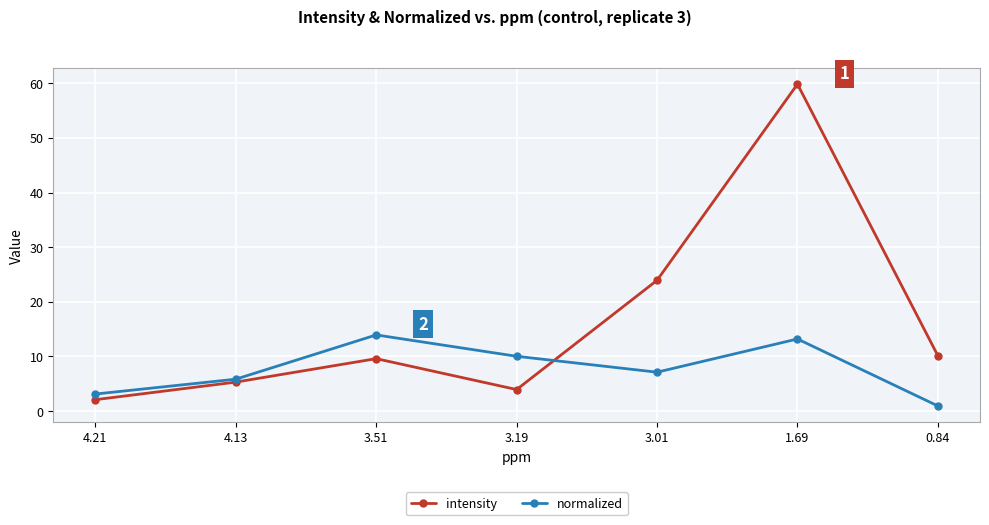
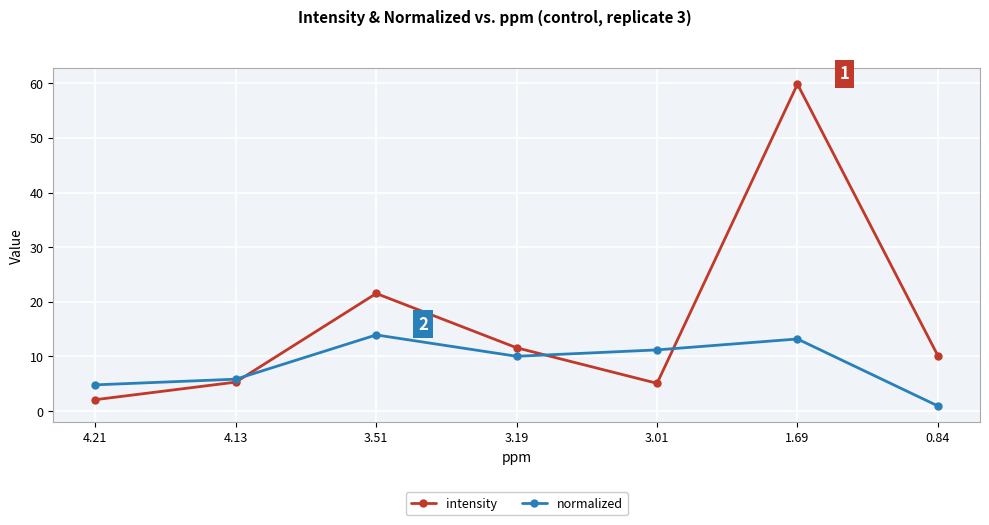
normalized, 4.21: 3 -> 5
intensity, 3.51: 10 -> 22
intensity, 3.19: 4 -> 12
intensity, 3.01: 24 -> 5
normalized, 3.01: 7 -> 11
